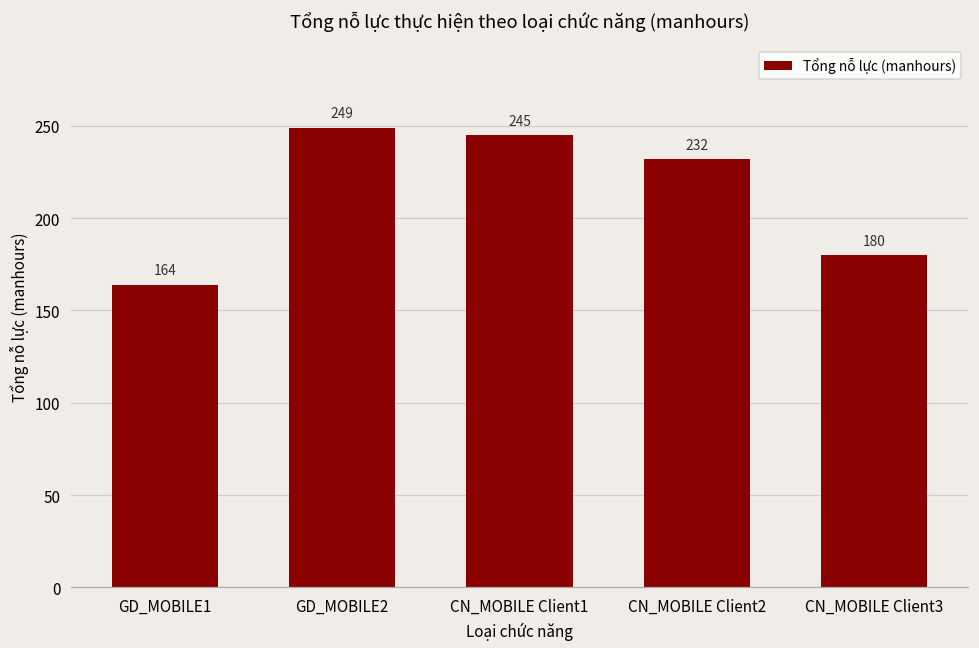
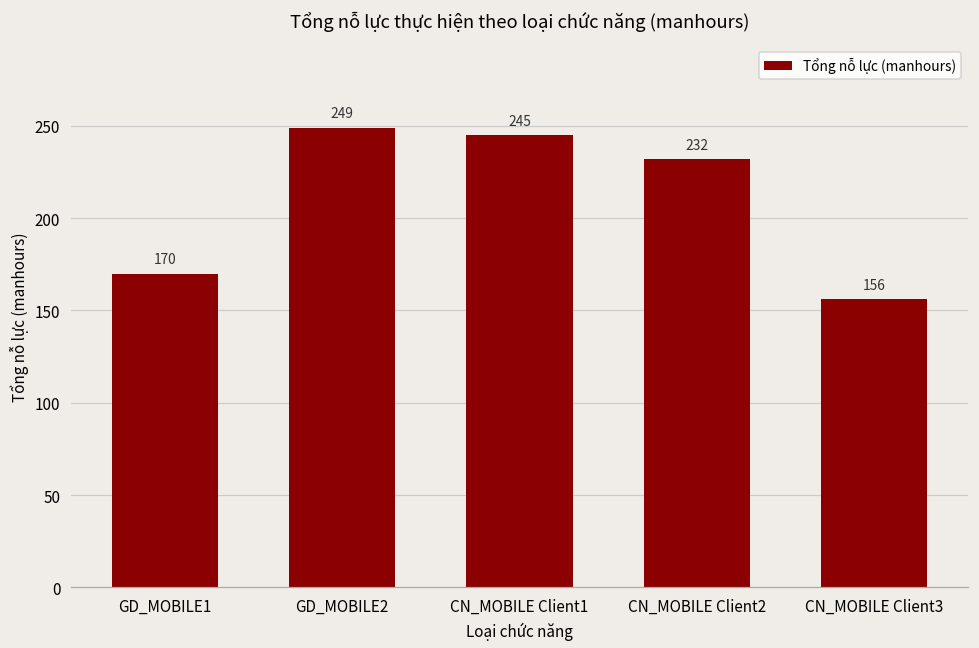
GD_MOBILE1: 164 -> 170
CN_MOBILE Client3: 180 -> 156
